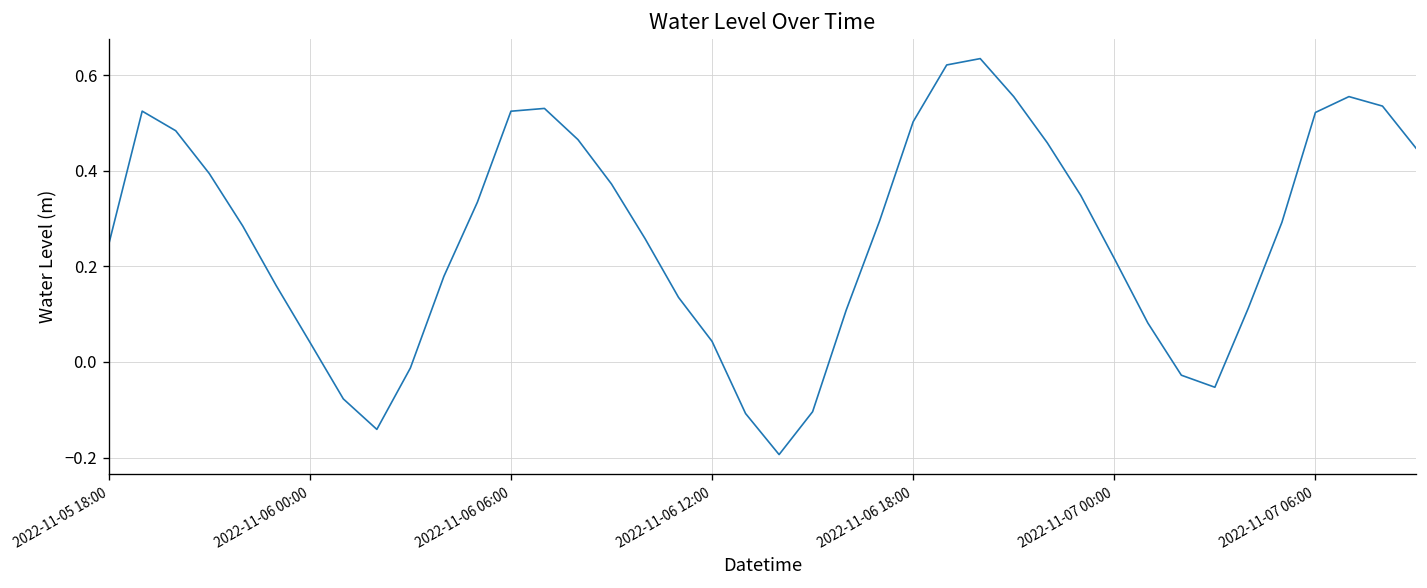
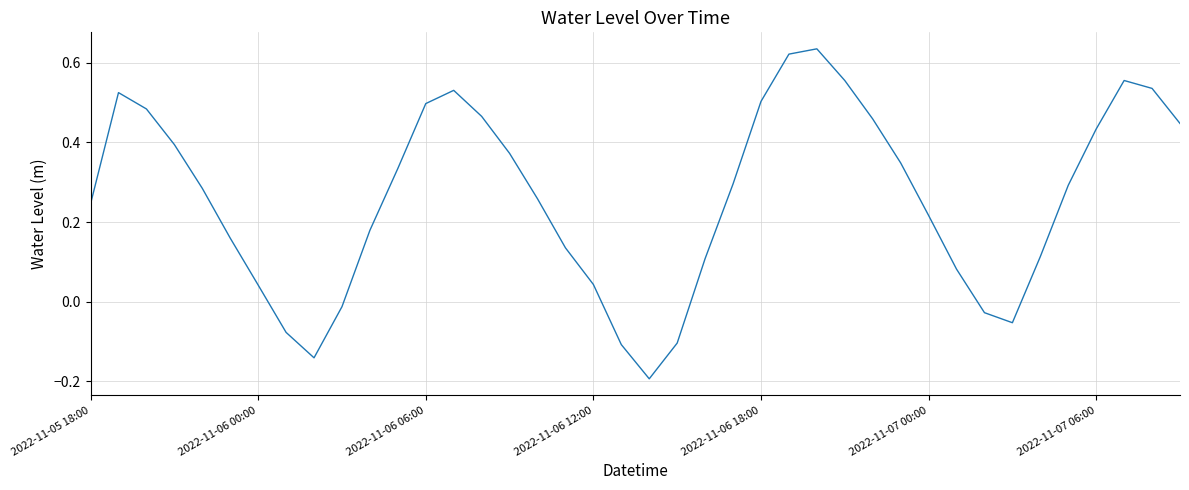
2022-11-06 06:00: 0.53 -> 0.50
2022-11-07 06:00: 0.52 -> 0.43
